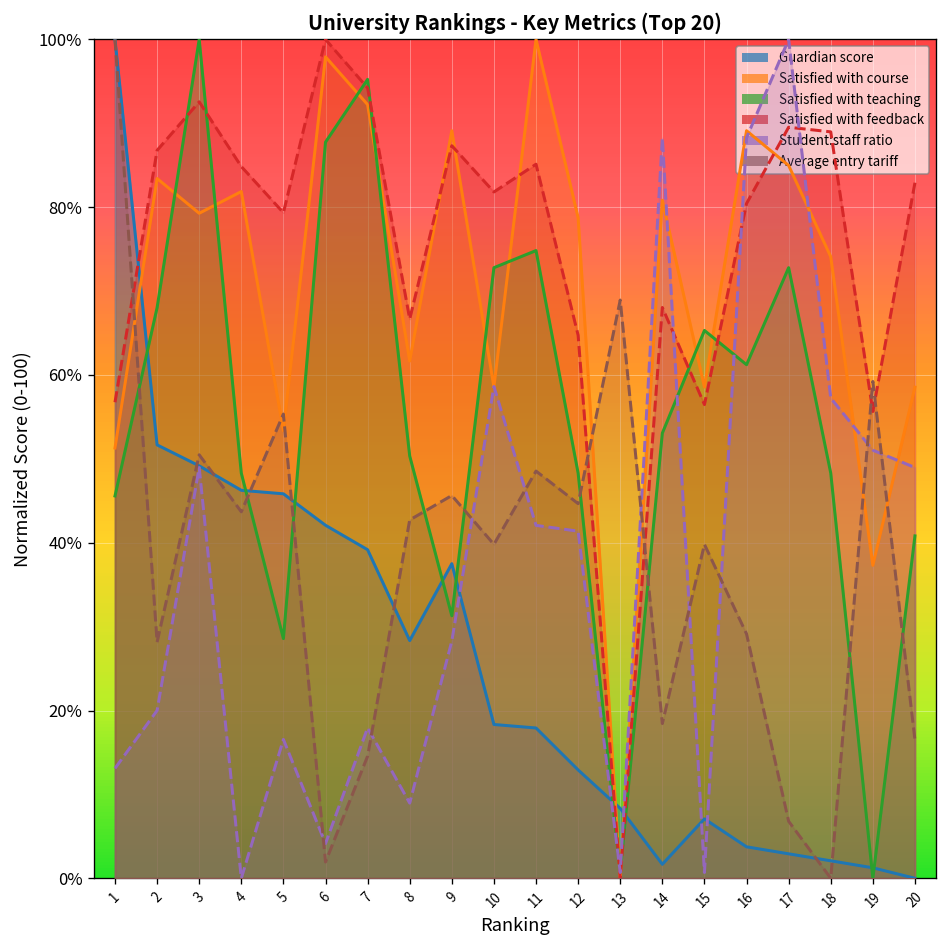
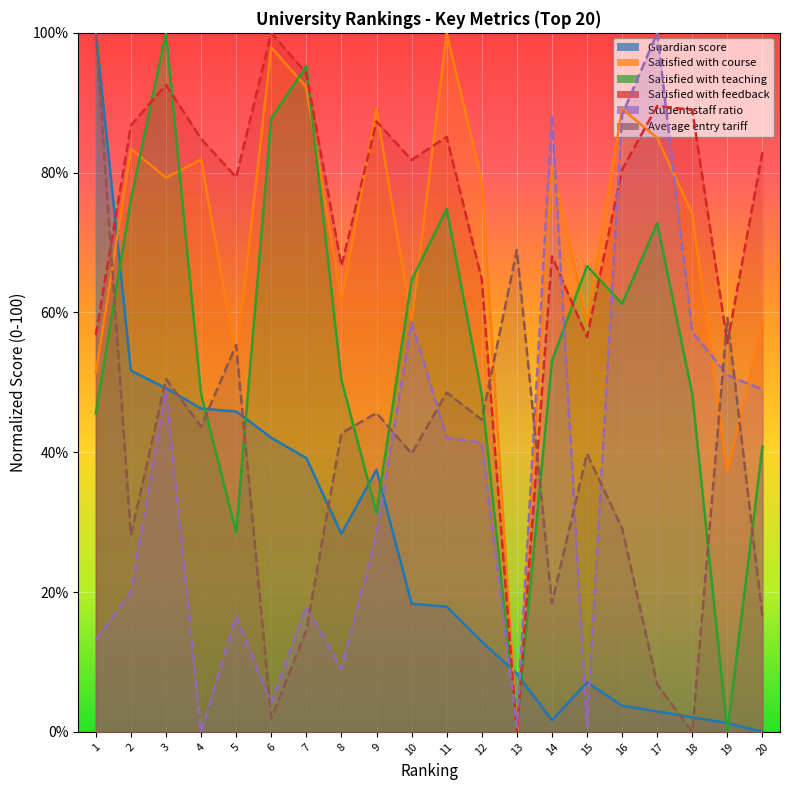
Satisfied with teaching, 2: 68% -> 76%
Satisfied with teaching, 10: 73% -> 65%
Satisfied with teaching, 15: 65% -> 67%
